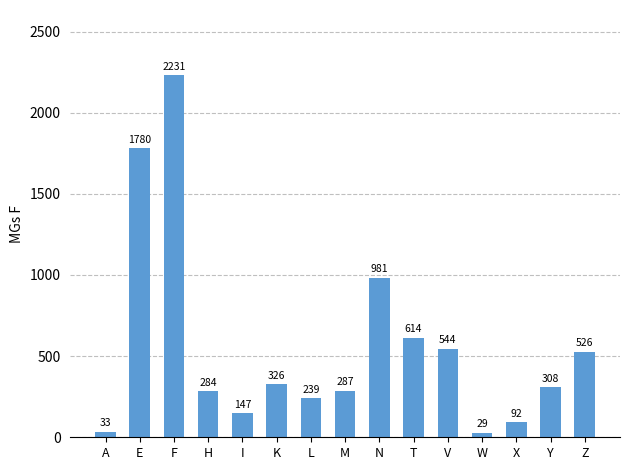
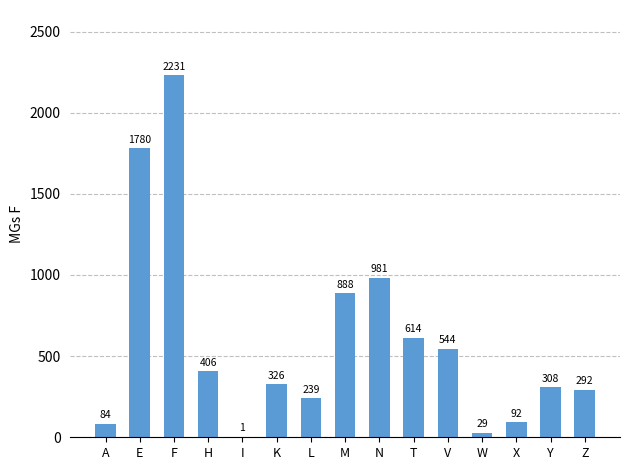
A: 33 -> 84
H: 284 -> 406
I: 147 -> 1
M: 287 -> 888
Z: 526 -> 292
